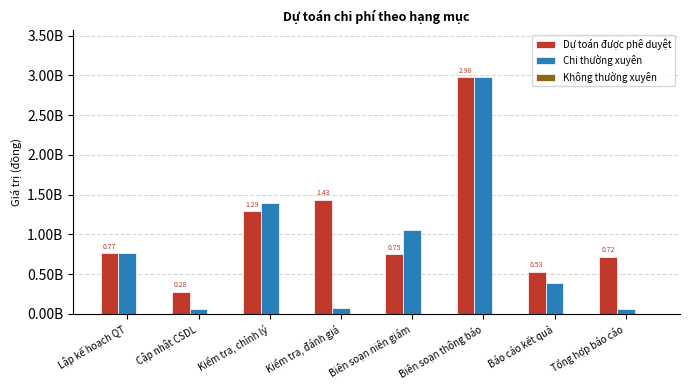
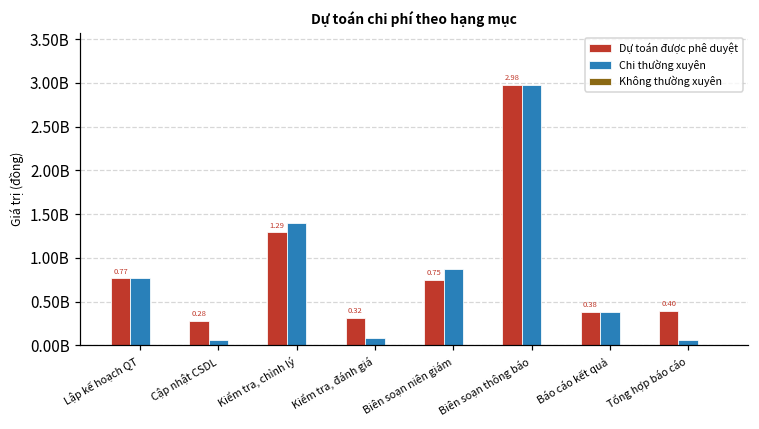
Dự toán được phê duyệt, Kiểm tra, đánh giá: 1.43 -> 0.32
Chi thường xuyên, Biên soạn niên giám: 1000000000 -> 900000000
Dự toán được phê duyệt, Báo cáo kết quả: 0.53 -> 0.38
Dự toán được phê duyệt, Tổng hợp báo cáo: 0.72 -> 0.40
